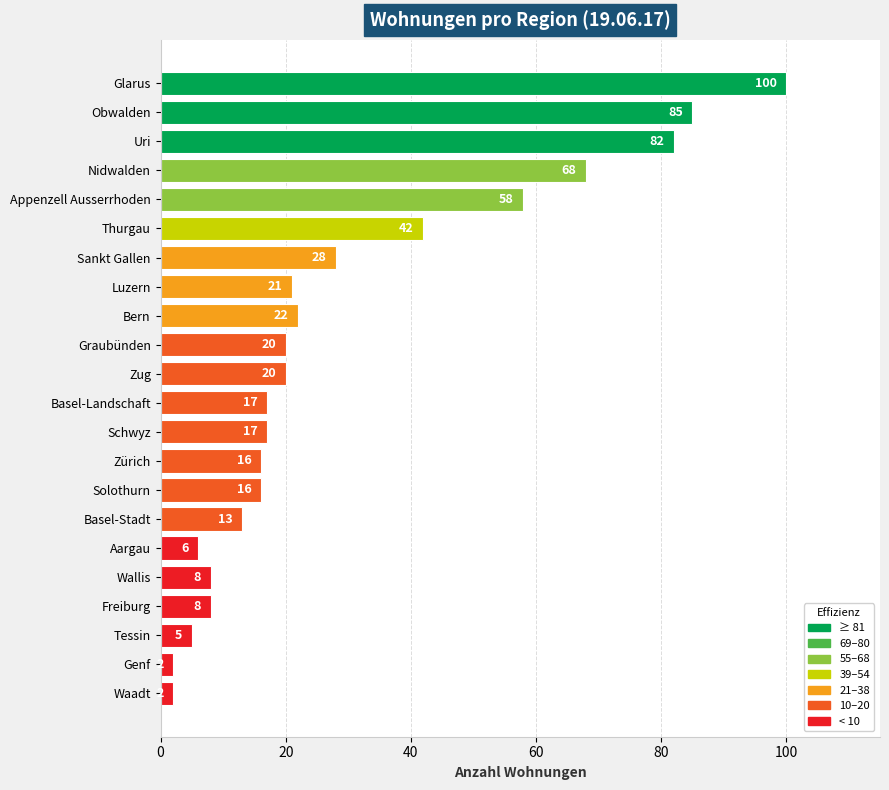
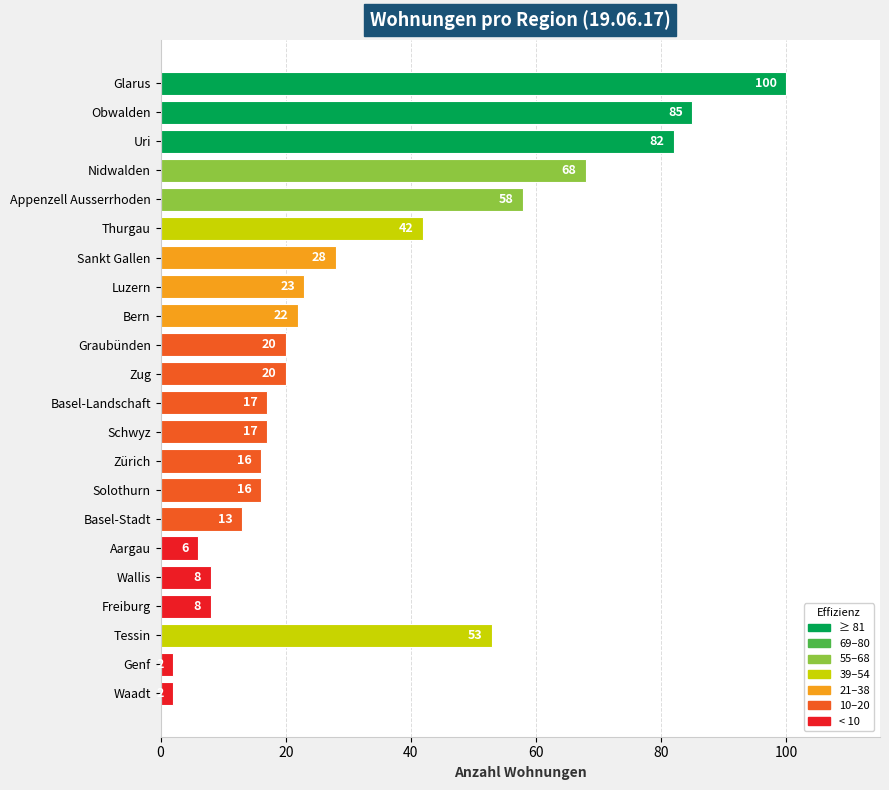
Luzern: 21 -> 23
Tessin: 5 -> 53
